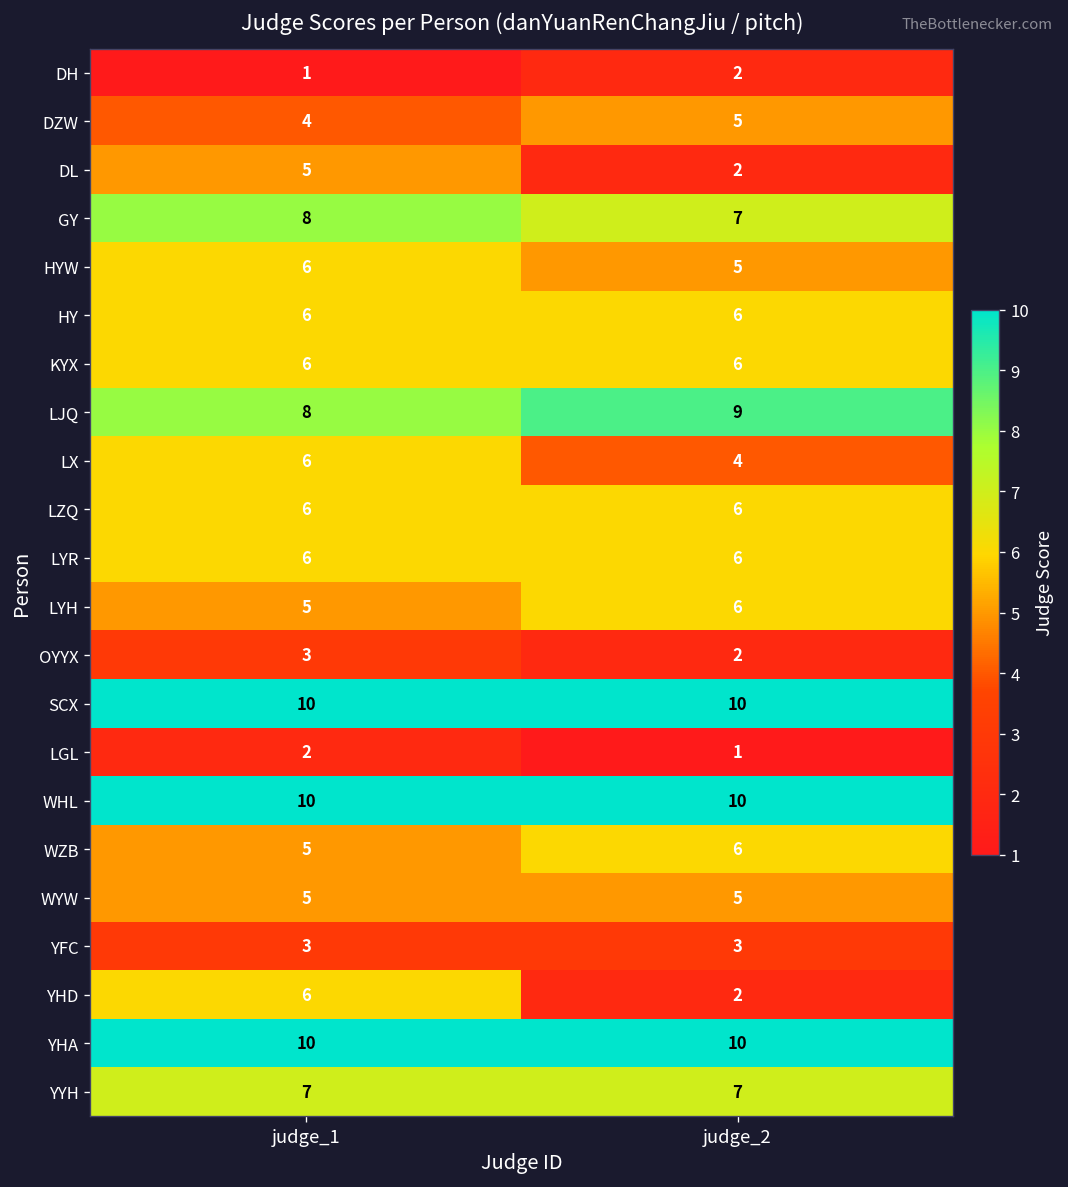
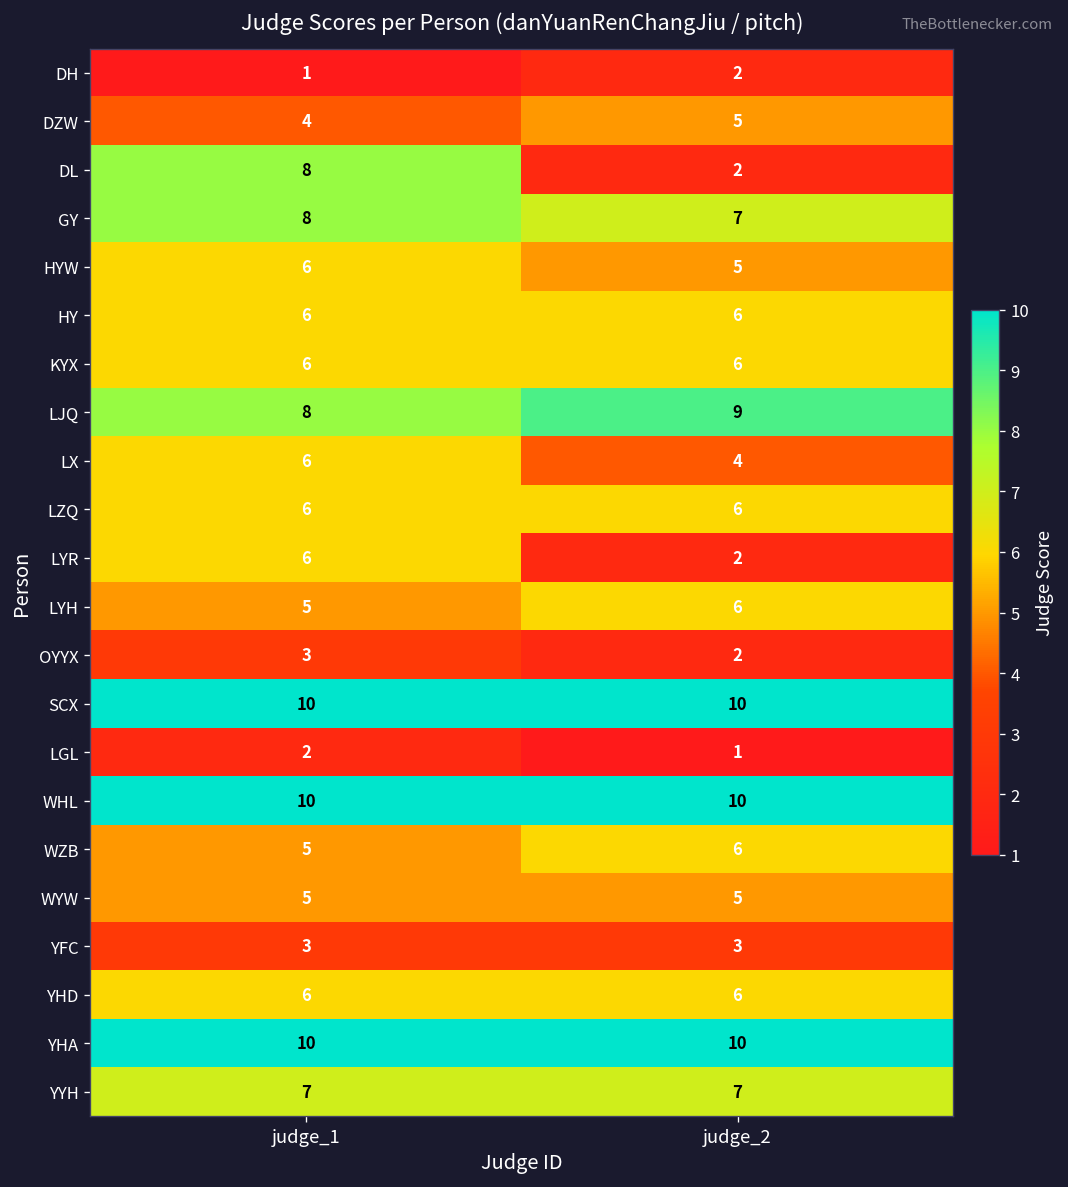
DL, judge_1: 5 -> 8
LYR, judge_2: 6 -> 2
YHD, judge_2: 2 -> 6
